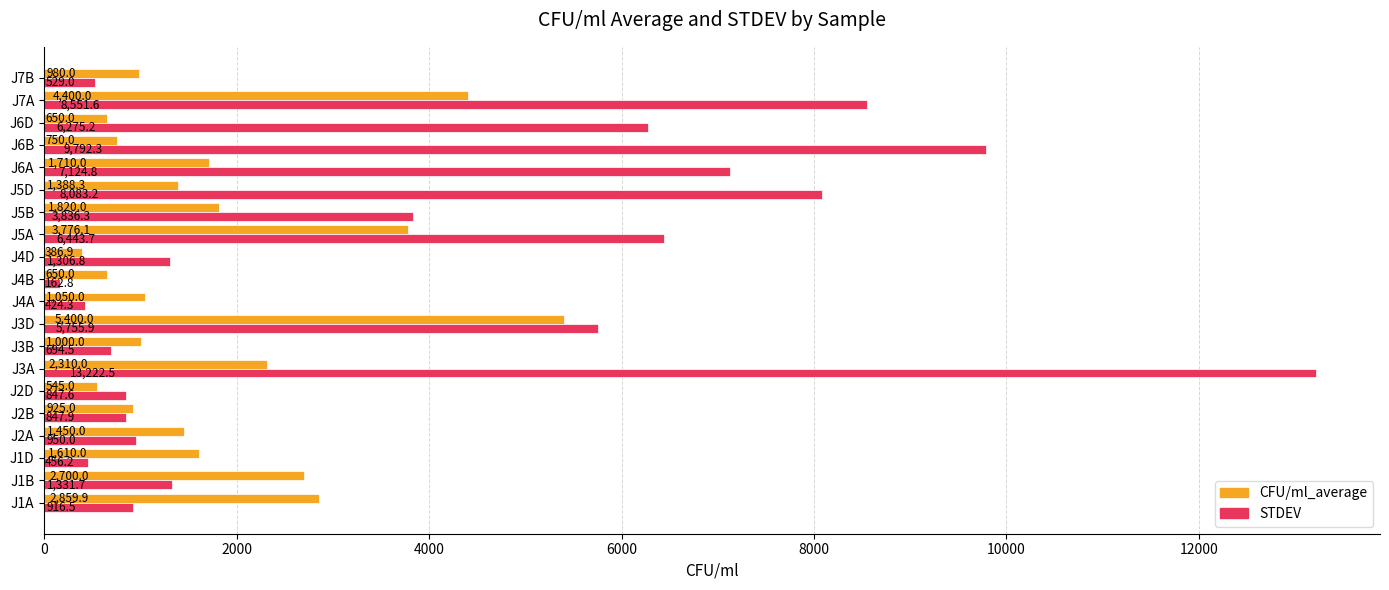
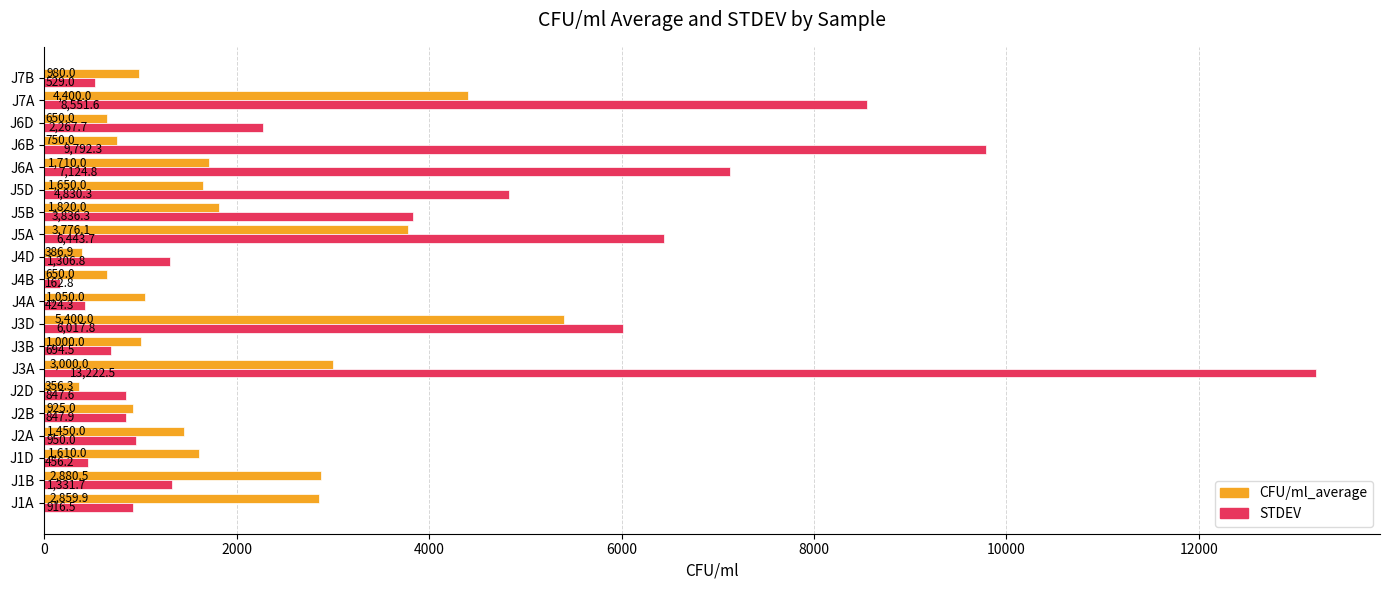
STDEV, J6D: 6,275.2 -> 2,267.7
CFU/ml_average, J5D: 1,388.3 -> 1,650.0
STDEV, J5D: 8,083.2 -> 4,830.3
STDEV, J3D: 5,755.9 -> 6,017.8
CFU/ml_average, J3A: 2,310.0 -> 3,000.0
CFU/ml_average, J2D: 545.0 -> 356.3
CFU/ml_average, J1B: 2,700.0 -> 2,880.5
